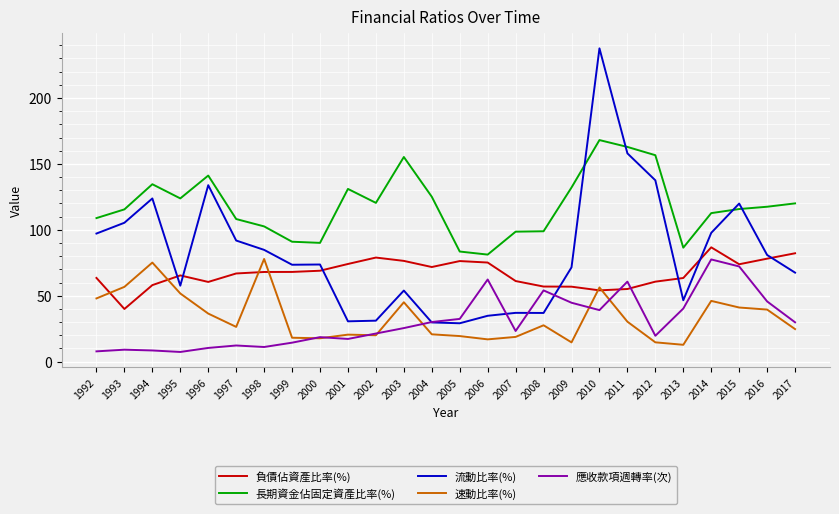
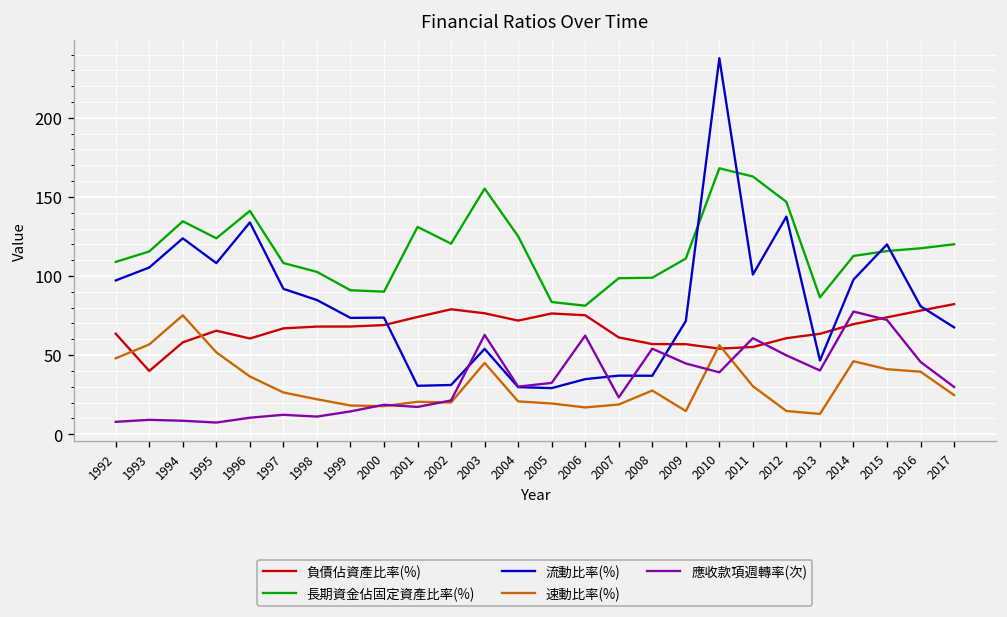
流動比率(%), 1995: 58 -> 108
速動比率(%), 1998: 78 -> 22
應收款項週轉率(次), 2003: 25 -> 63
長期資金佔固定資產比率(%), 2009: 132 -> 111
流動比率(%), 2011: 158 -> 101
長期資金佔固定資產比率(%), 2012: 157 -> 147
應收款項週轉率(次), 2012: 20 -> 50
負債佔資產比率(%), 2014: 87 -> 70
